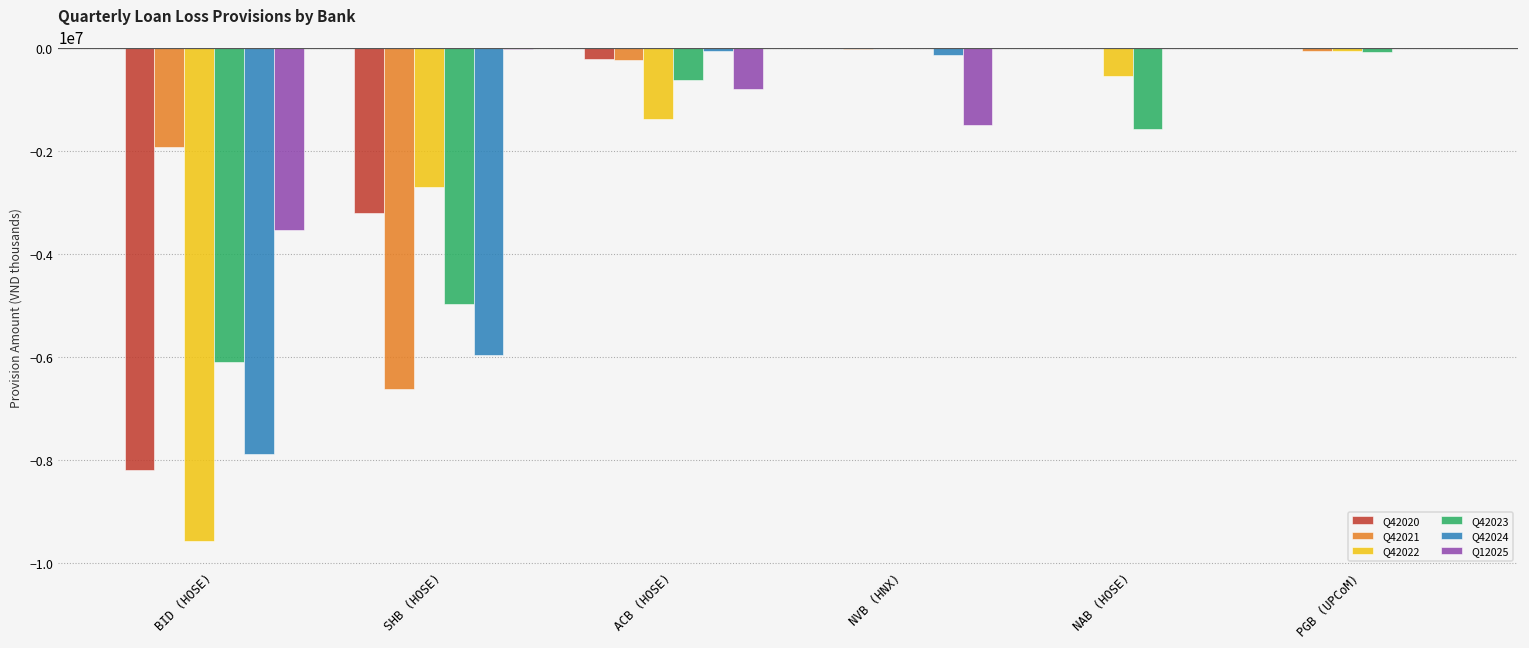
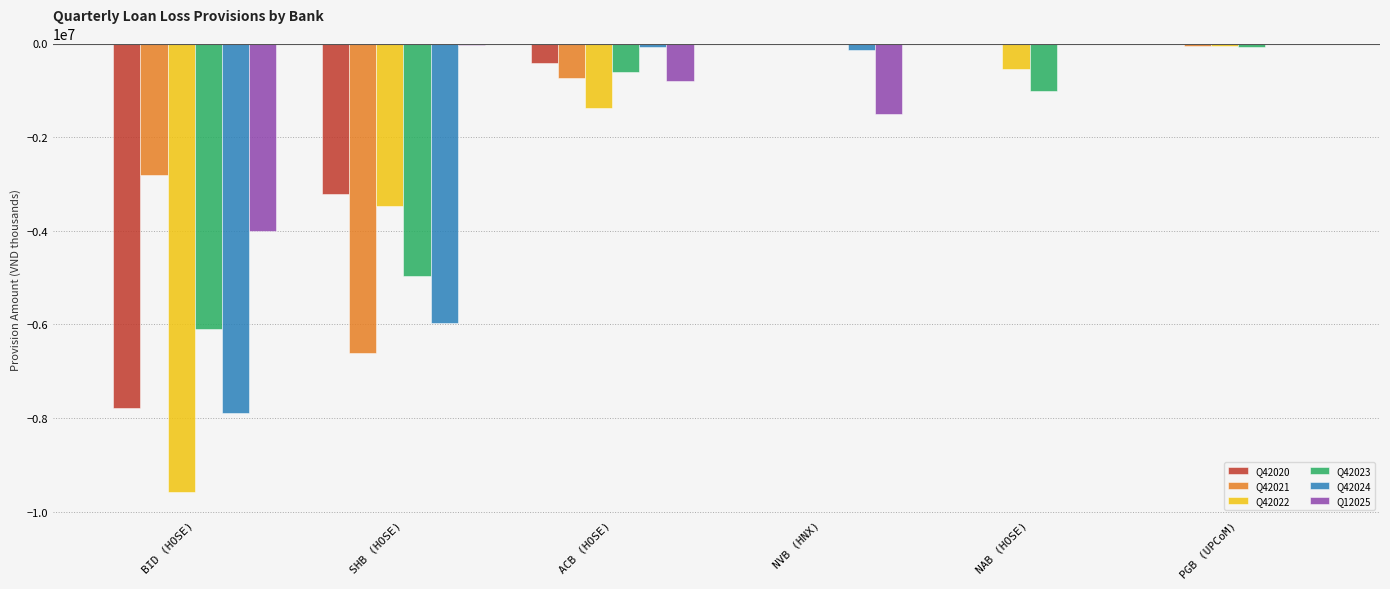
Q42020, BID (HOSE): -8200000 -> -7800000
Q42021, BID (HOSE): -1900000 -> -2800000
Q12025, BID (HOSE): -3500000 -> -4000000
Q42022, SHB (HOSE): -2700000 -> -3500000
Q42020, ACB (HOSE): -200000 -> -400000
Q42021, ACB (HOSE): -200000 -> -700000
Q42023, NAB (HOSE): -1600000 -> -1000000
